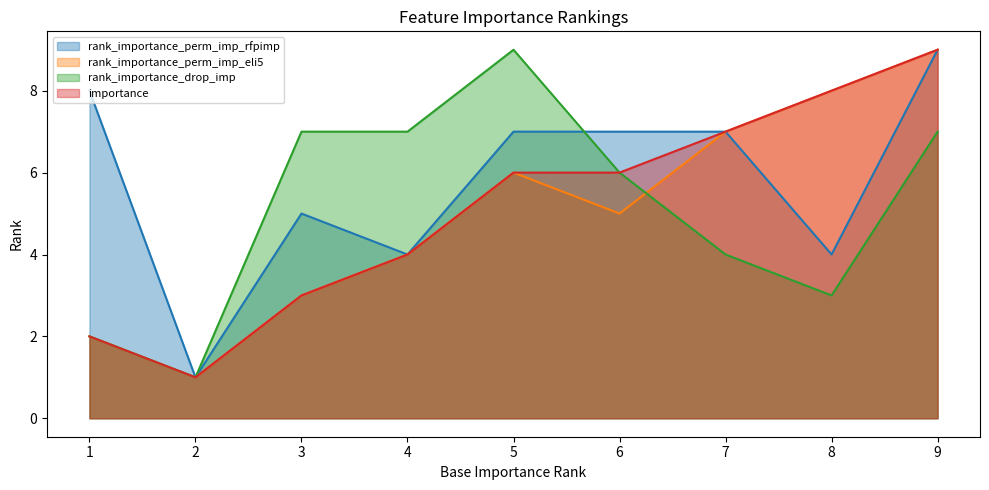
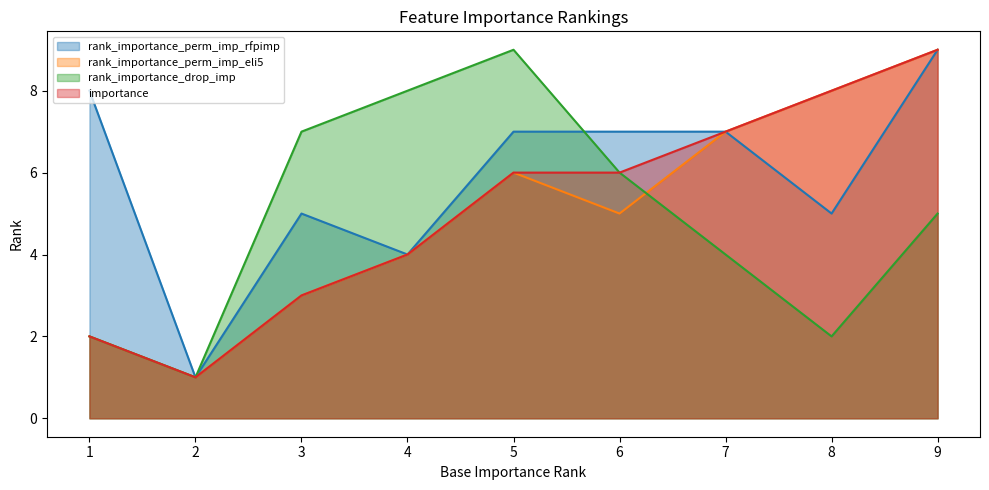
rank_importance_drop_imp, 4: 7 -> 8
rank_importance_perm_imp_rfpimp, 8: 4 -> 5
rank_importance_drop_imp, 8: 3 -> 2
rank_importance_drop_imp, 9: 7 -> 5
